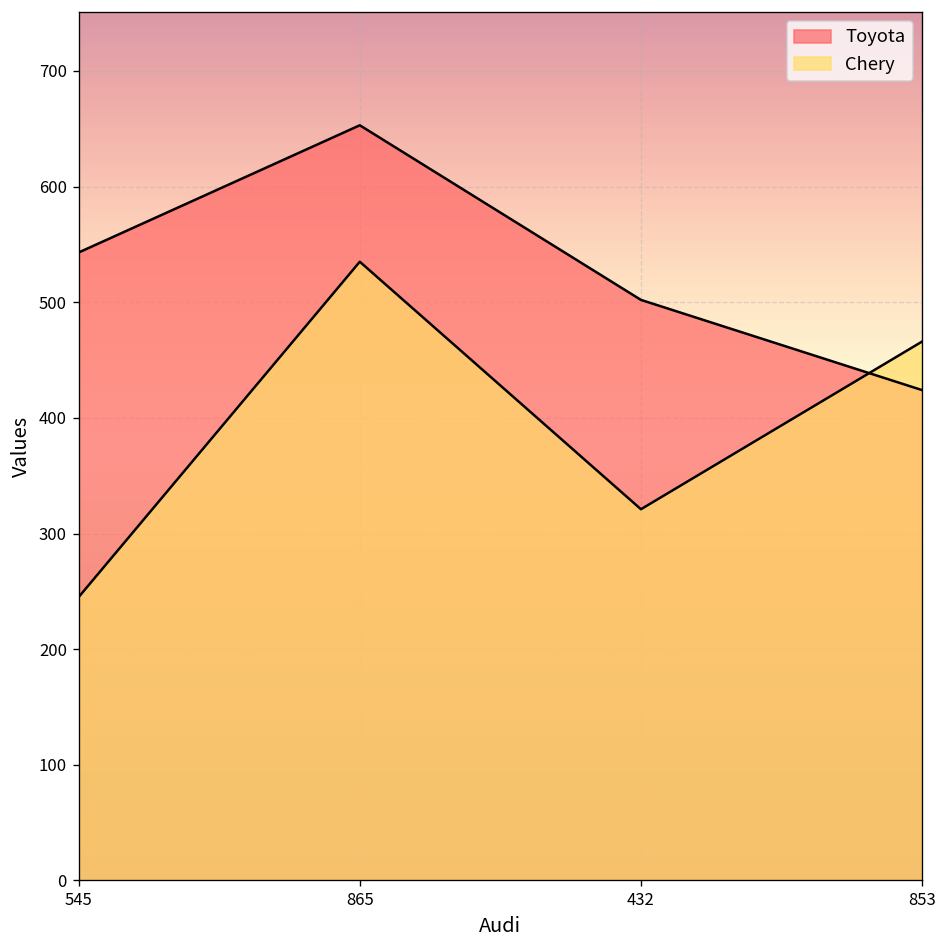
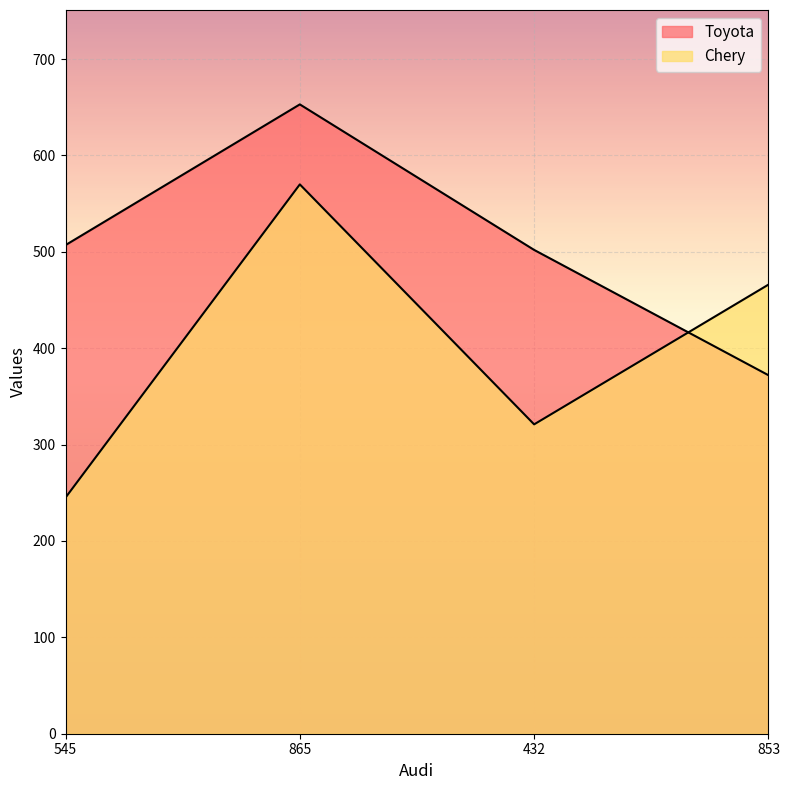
Toyota, 545: 540 -> 510
Chery, 865: 540 -> 570
Toyota, 853: 420 -> 370
